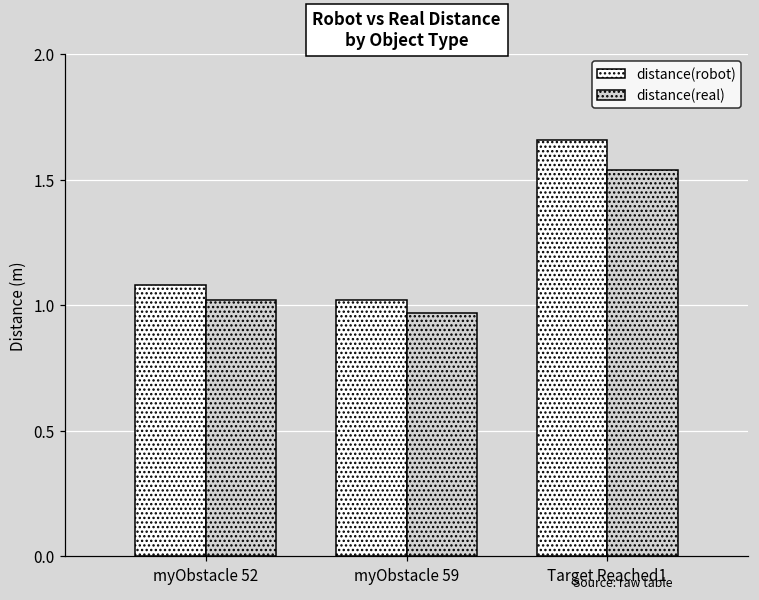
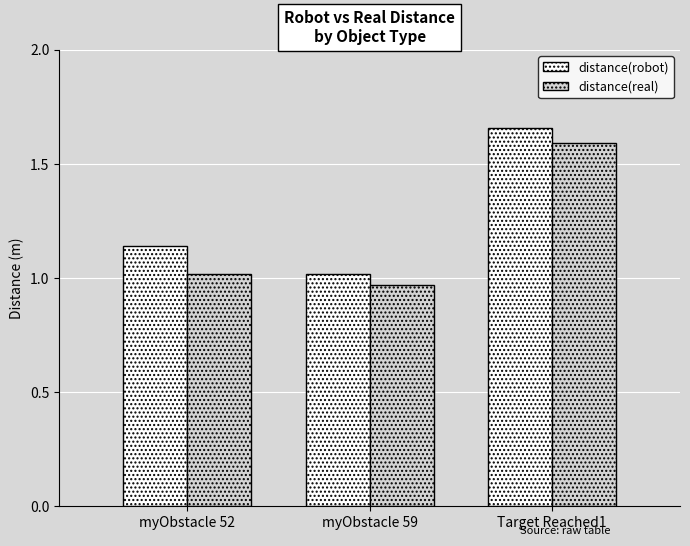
distance(robot), myObstacle 52: 1.08 -> 1.14
distance(real), Target Reached1: 1.54 -> 1.59
